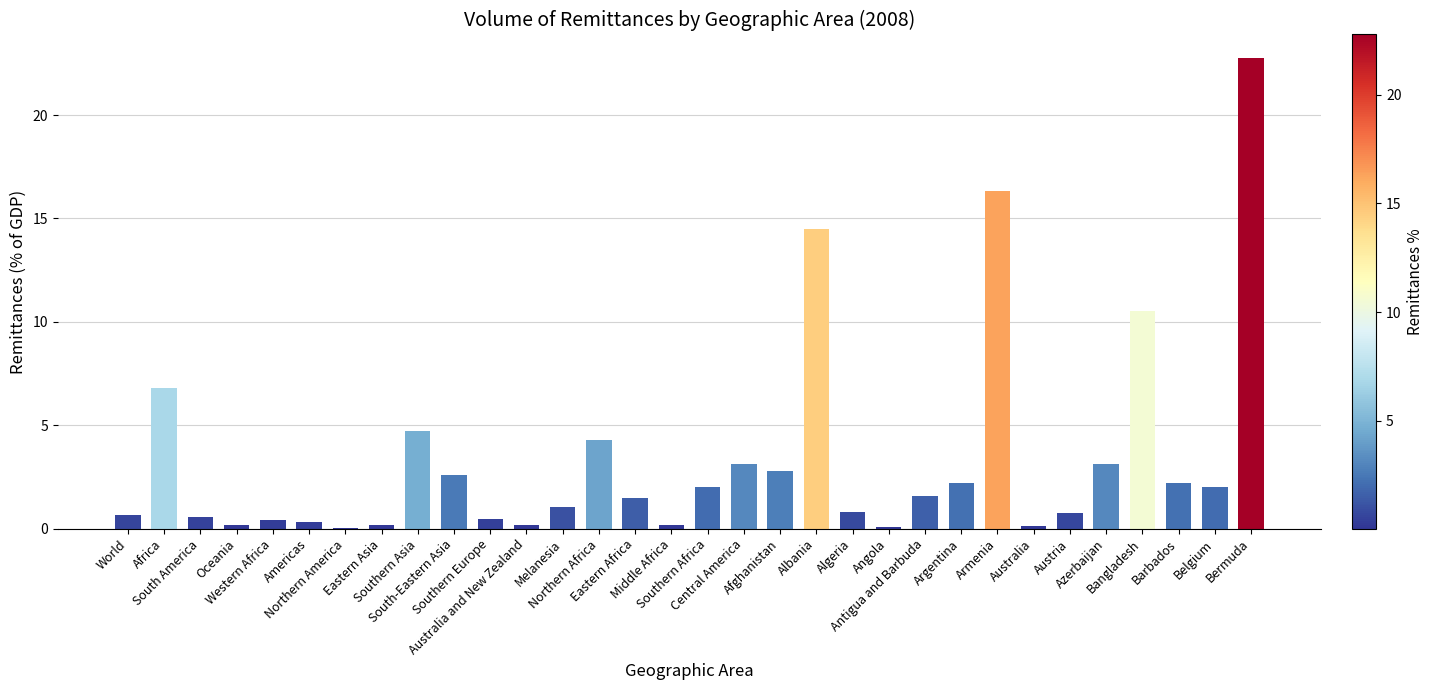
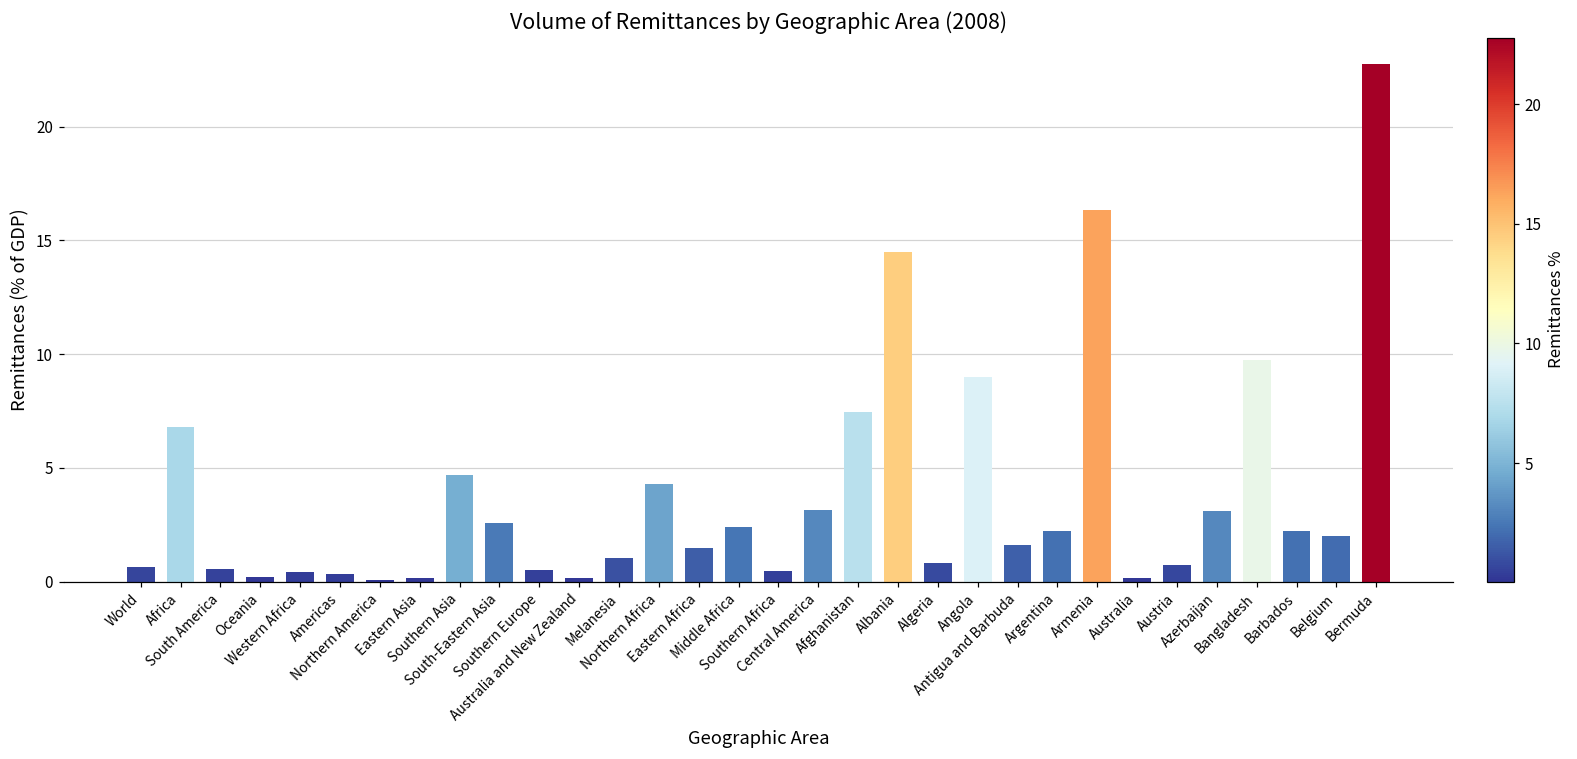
Middle Africa: 0.2 -> 2.4
Southern Africa: 2.0 -> 0.5
Afghanistan: 2.8 -> 7.5
Angola: 0.1 -> 9.0
Bangladesh: 10.6 -> 9.8
